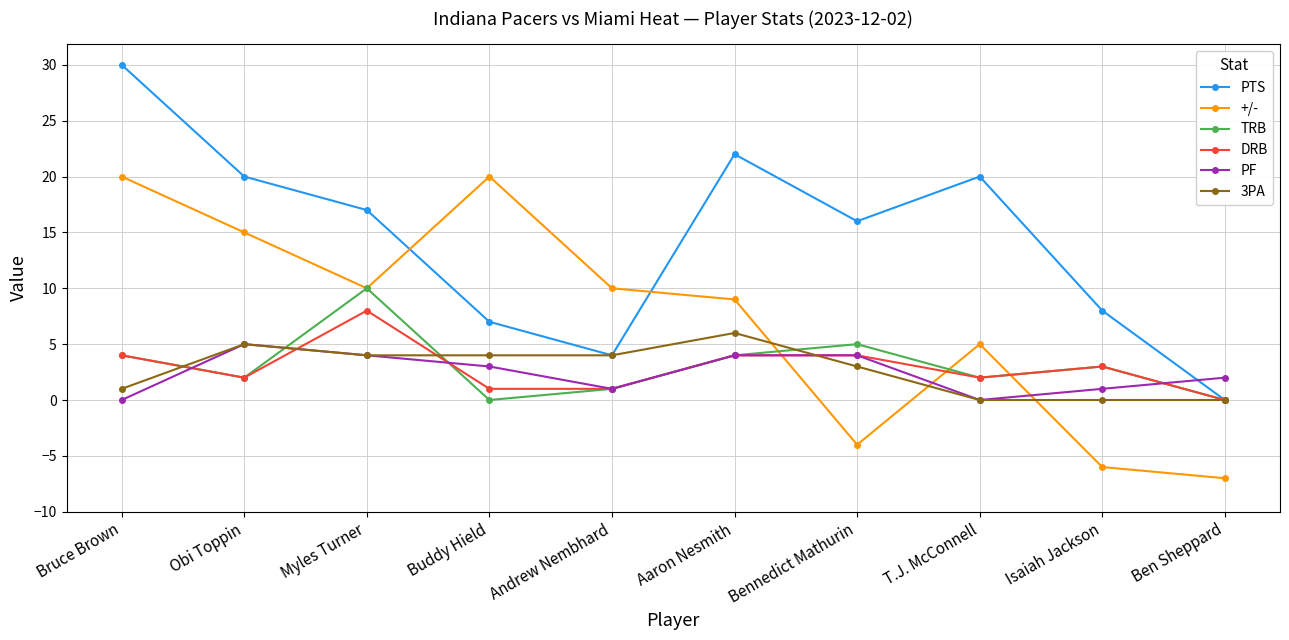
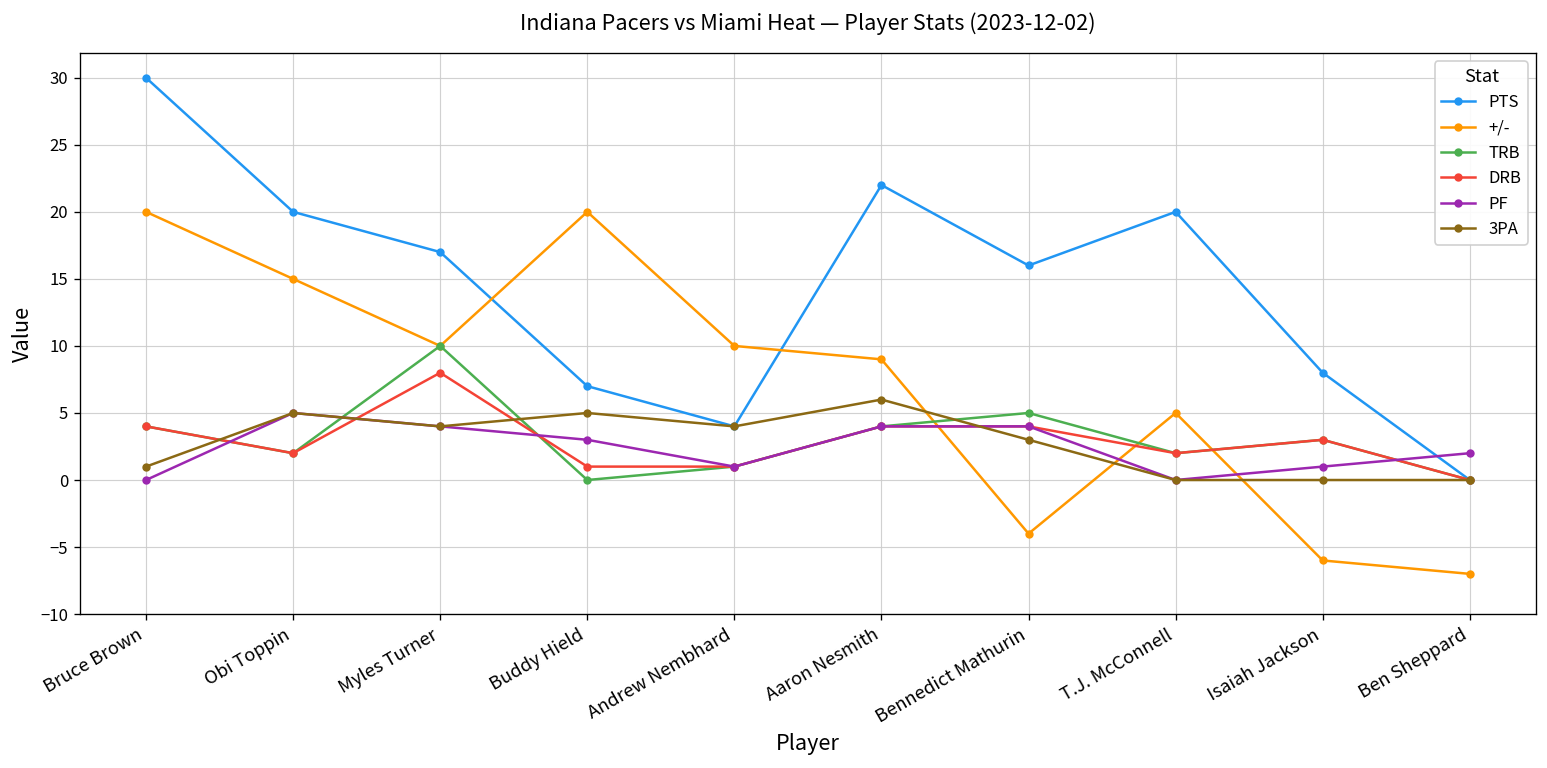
3PA, Buddy Hield: 4 -> 5
